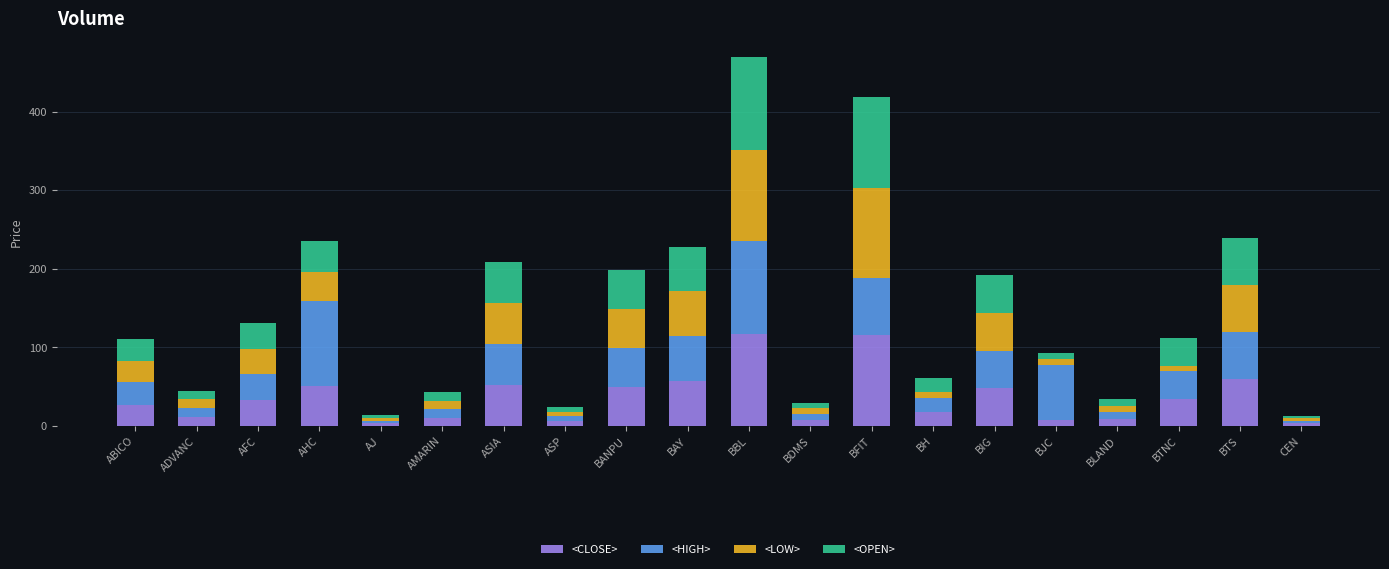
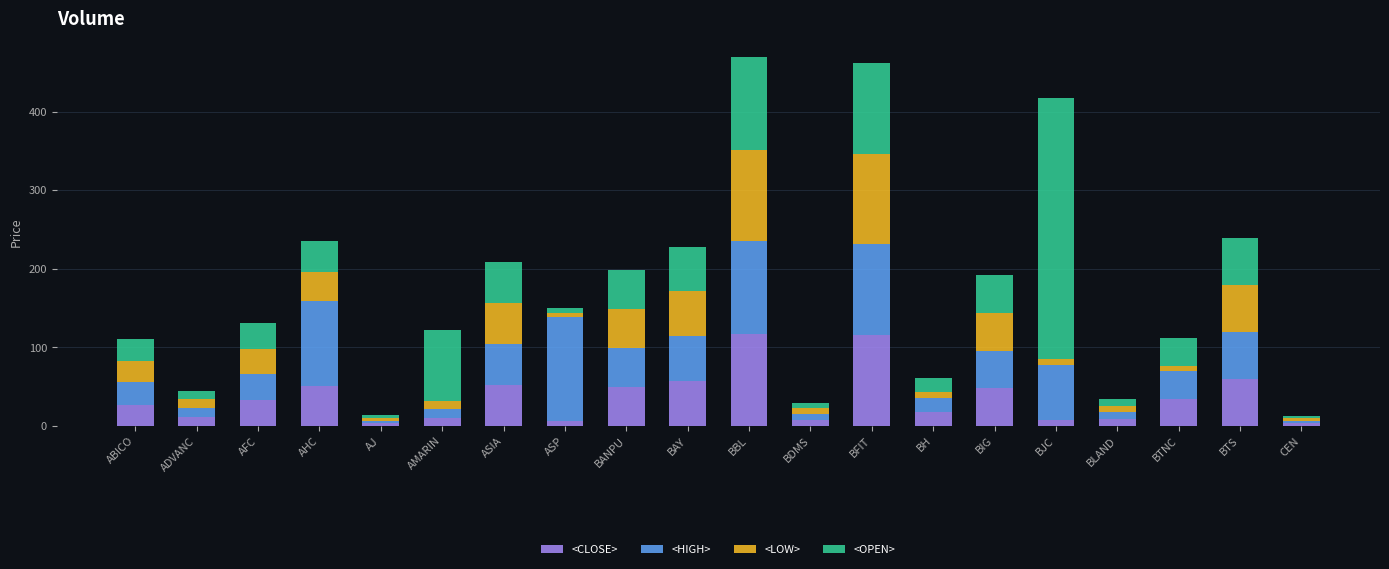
<OPEN>, AMARIN: 10 -> 90
<HIGH>, ASP: 10 -> 130
<HIGH>, BFIT: 70 -> 120
<OPEN>, BJC: 10 -> 330
